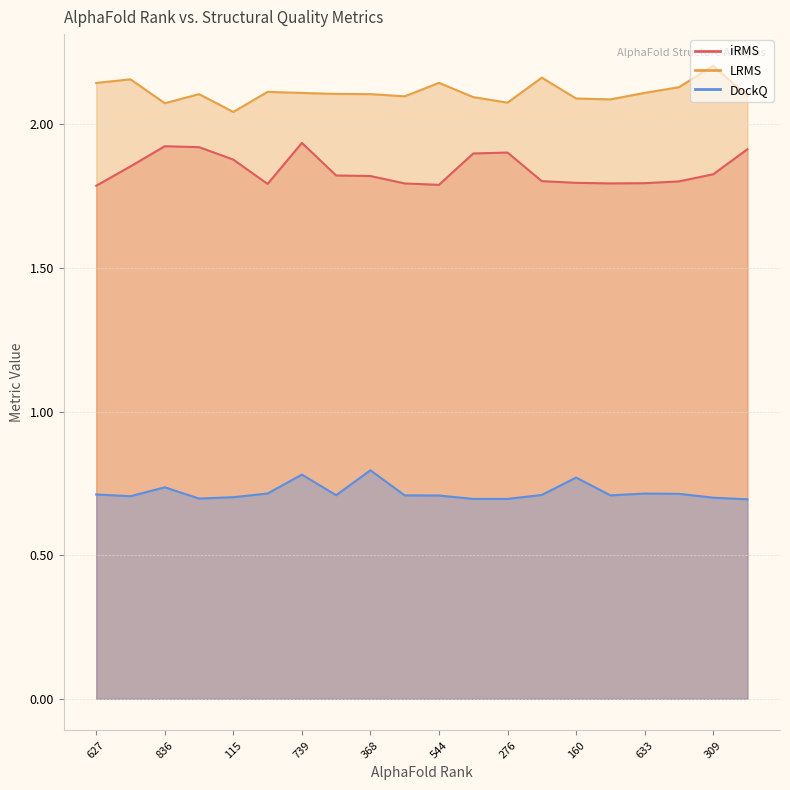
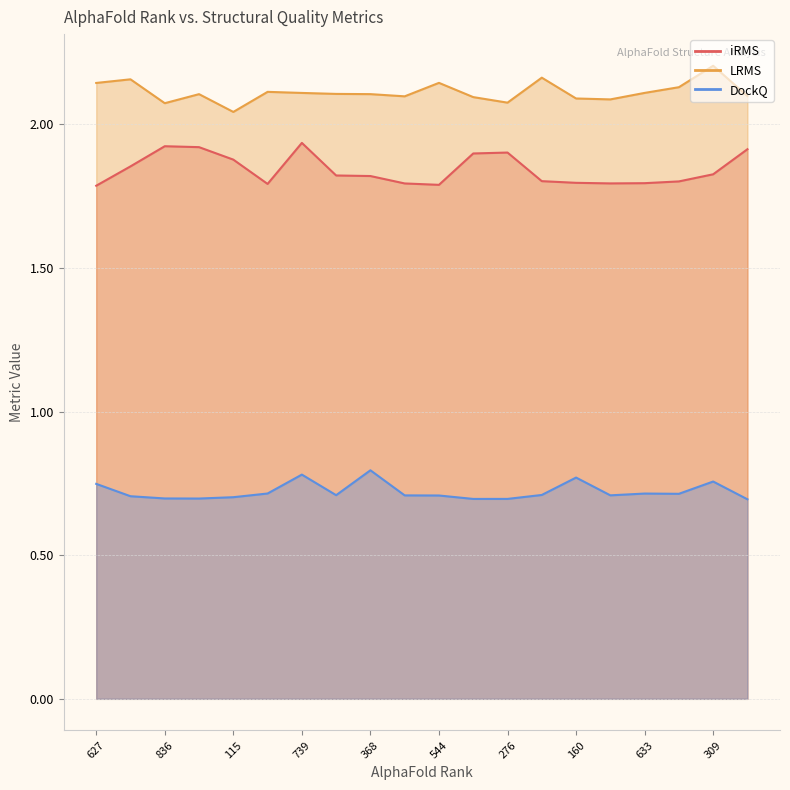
DockQ, 627: 0.71 -> 0.75
DockQ, 836: 0.74 -> 0.70
DockQ, 309: 0.70 -> 0.76
